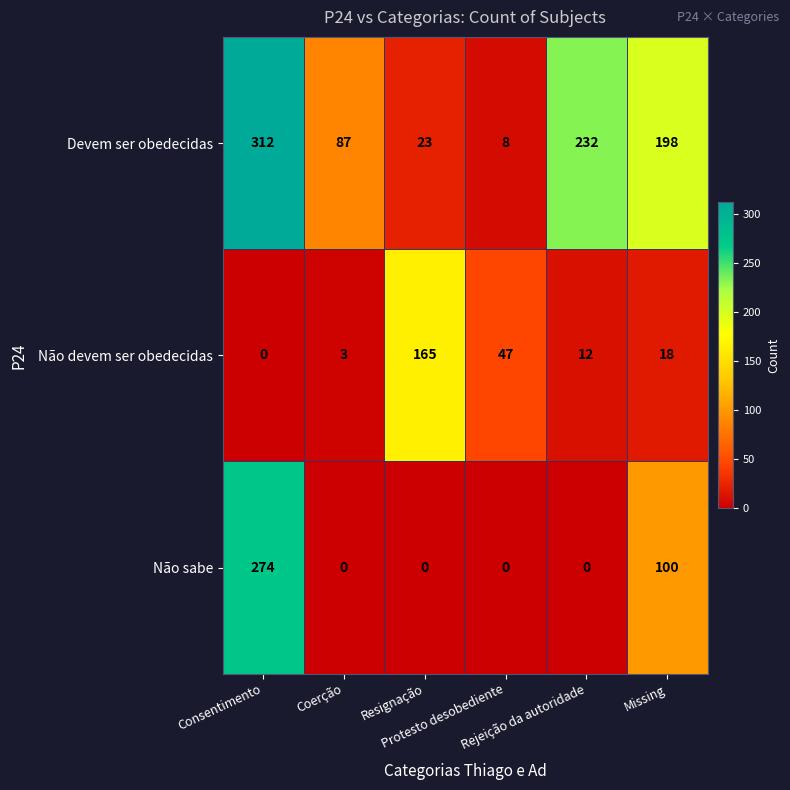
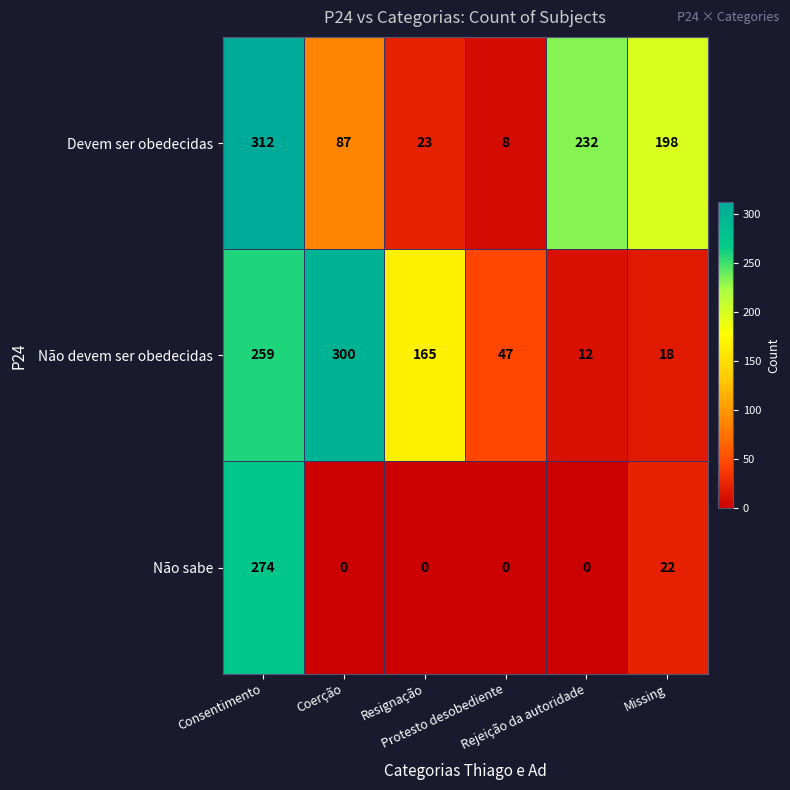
Não devem ser obedecidas, Consentimento: 0 -> 259
Não devem ser obedecidas, Coerção: 3 -> 300
Não sabe, Missing: 100 -> 22
